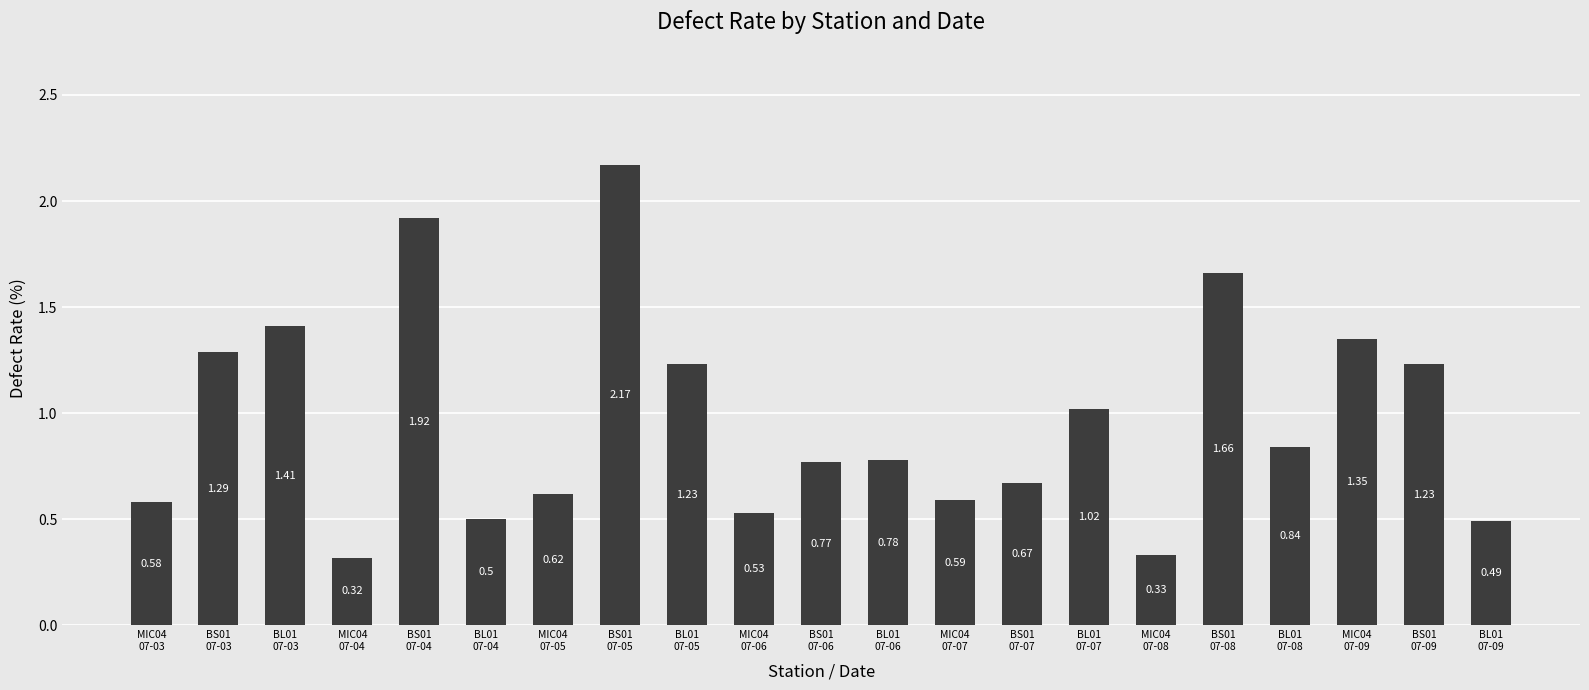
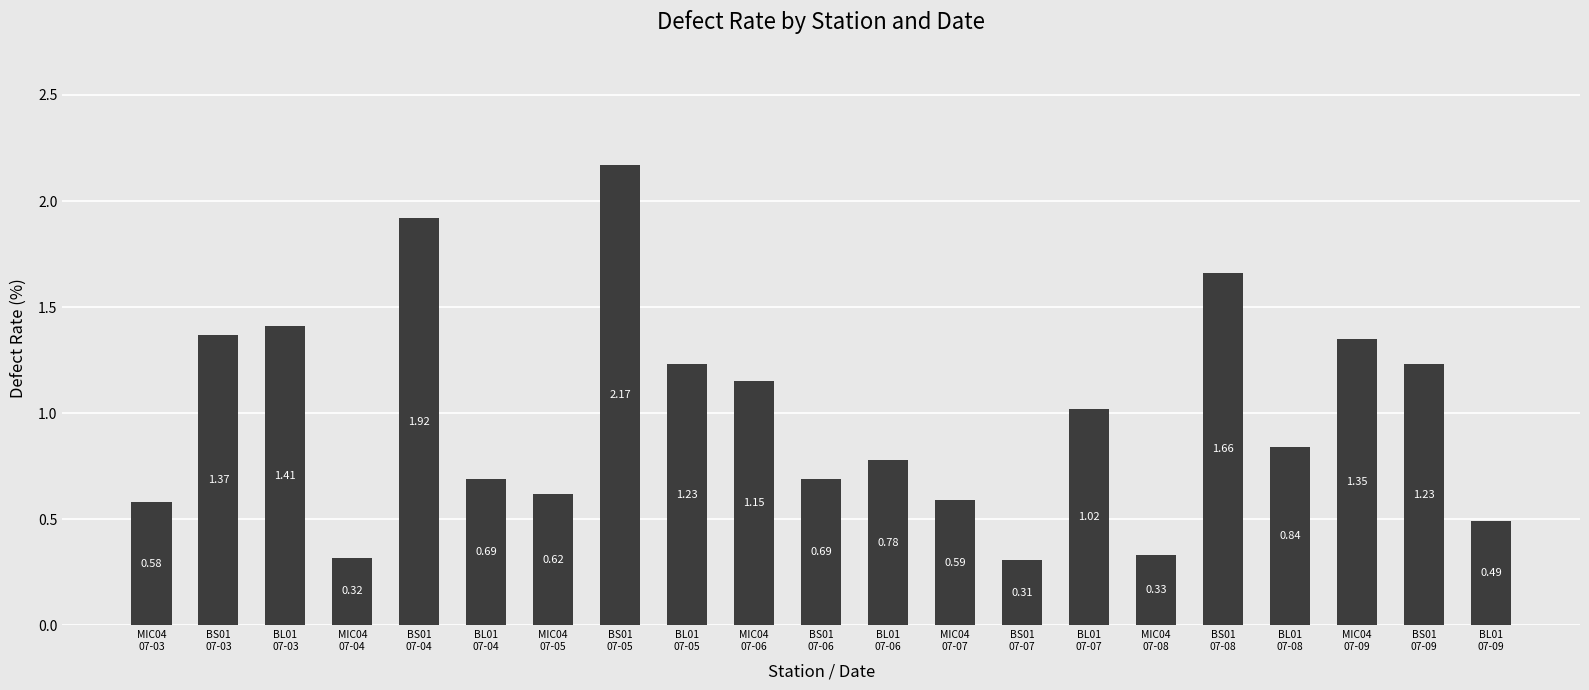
BS01 07-03: 1.29 -> 1.37
BL01 07-04: 0.5 -> 0.69
MIC04 07-06: 0.53 -> 1.15
BS01 07-06: 0.77 -> 0.69
BS01 07-07: 0.67 -> 0.31
